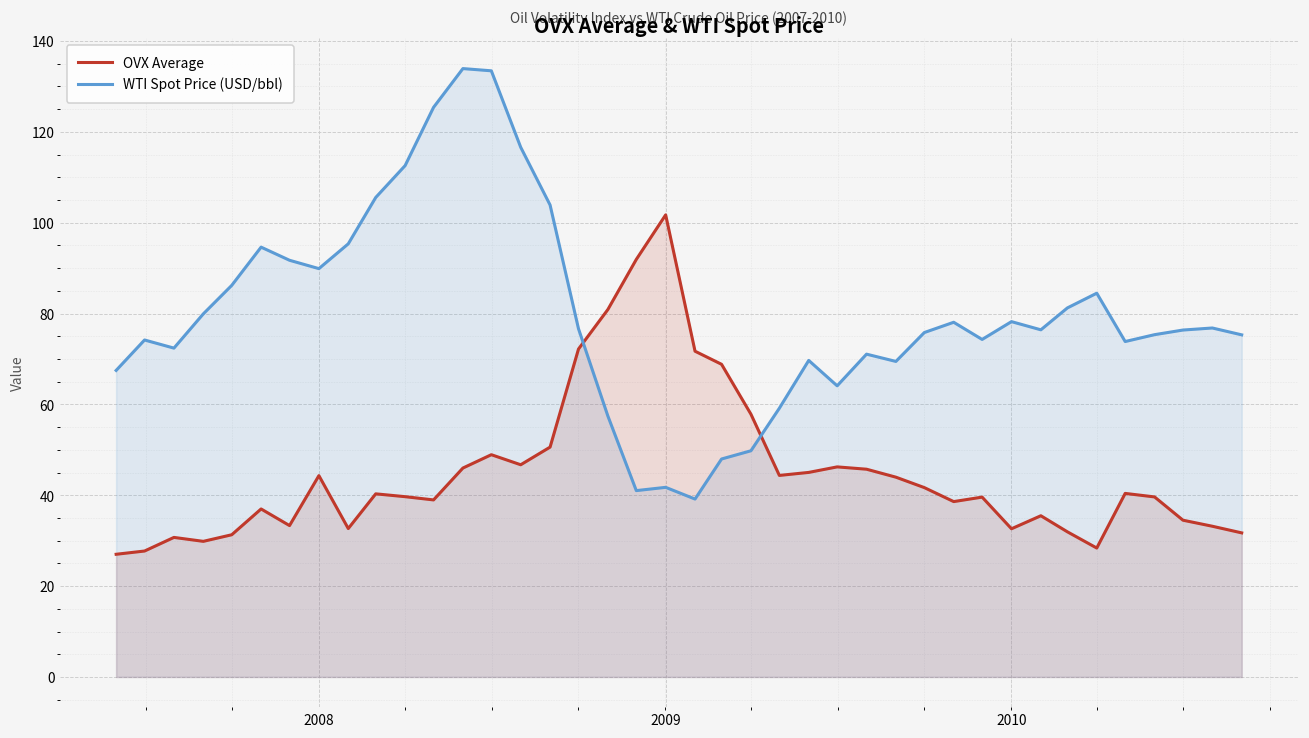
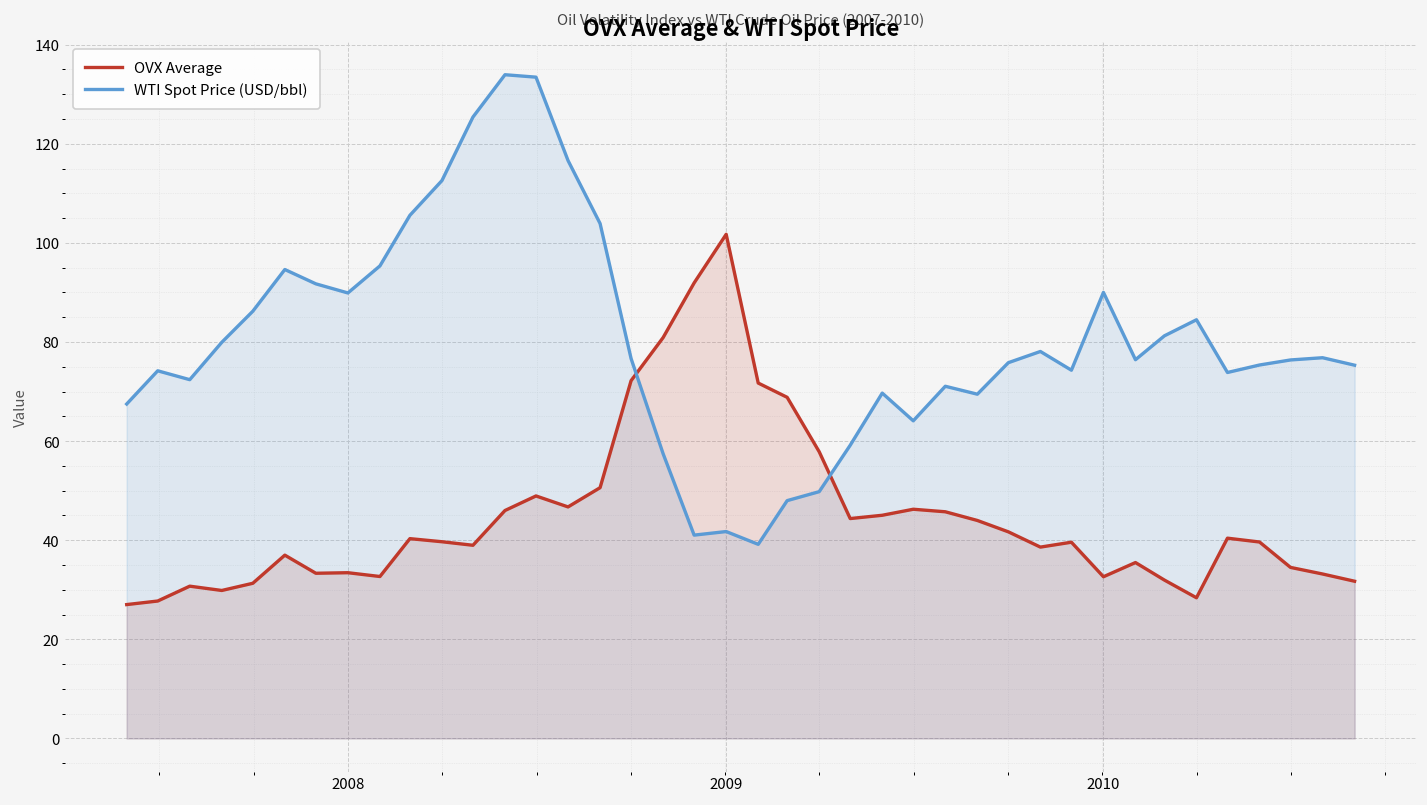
OVX Average, 2008: 44 -> 33
WTI Spot Price (USD/bbl), 2010: 78 -> 90
